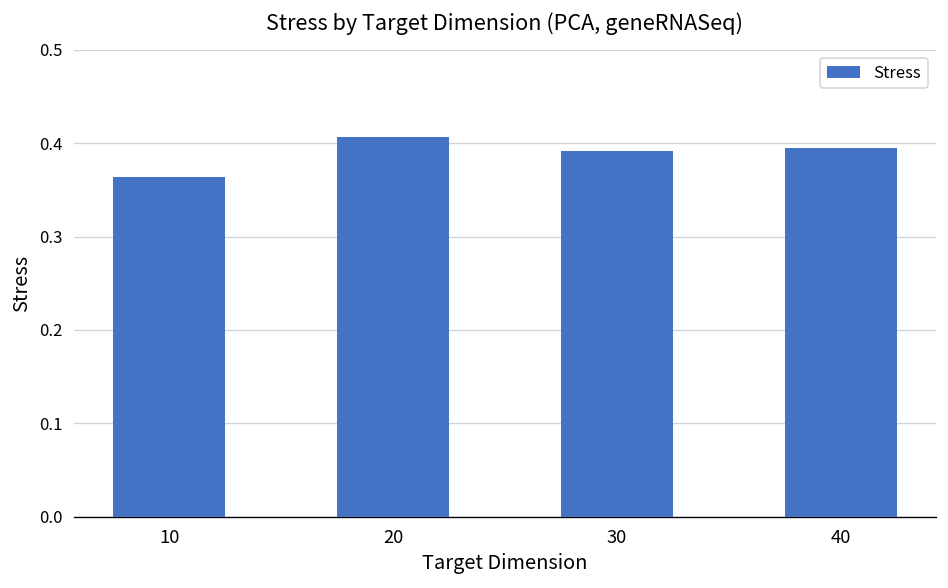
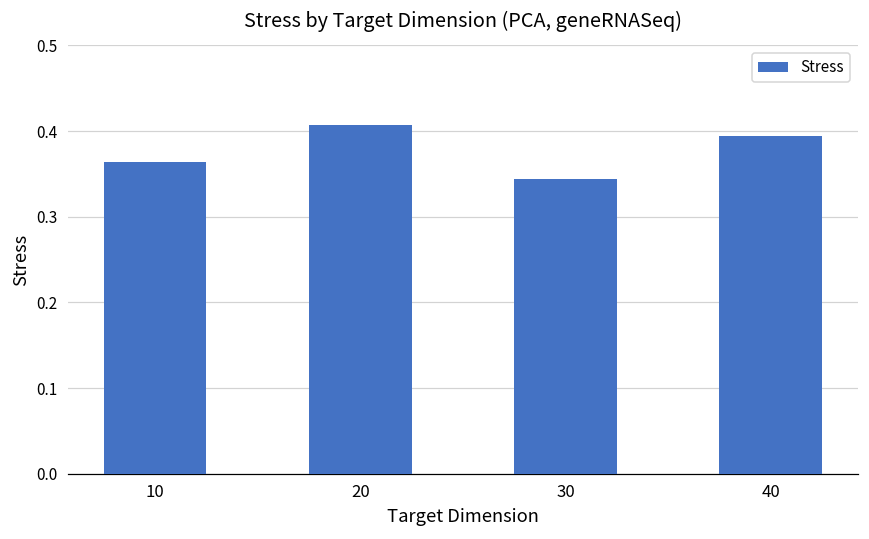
30: 0.39 -> 0.34
